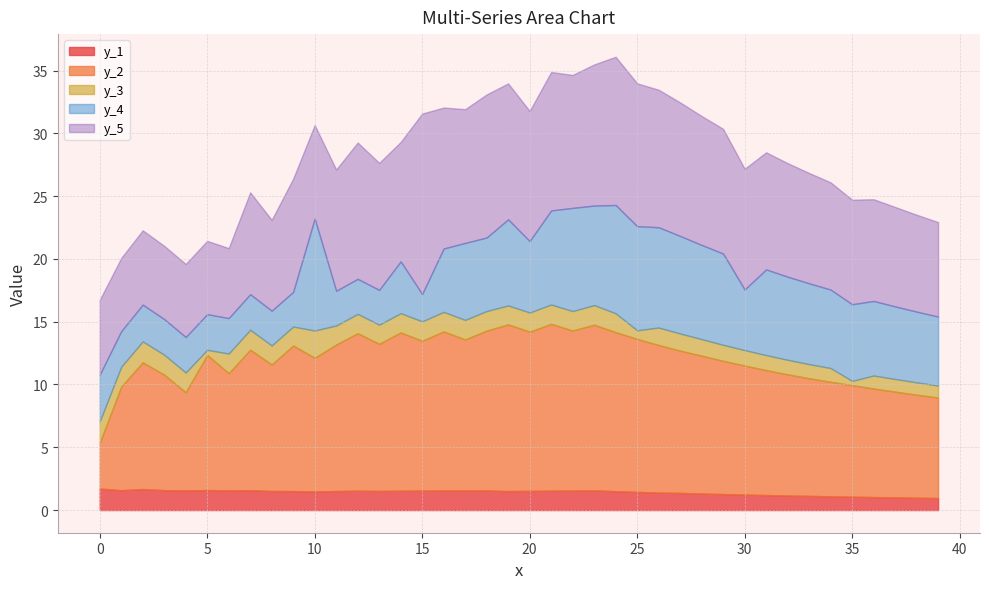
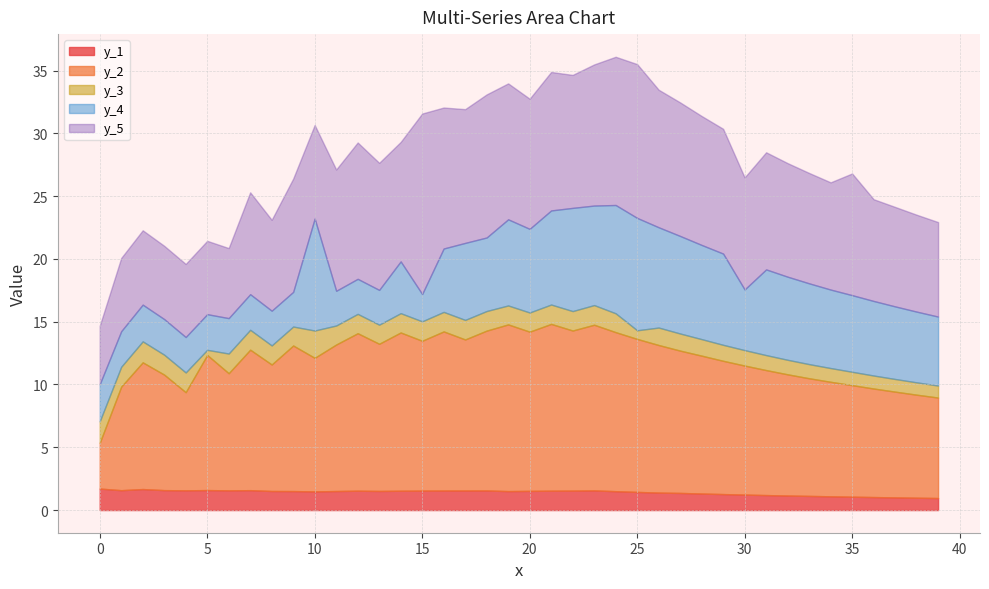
y_4, 0: 3.7 -> 3.0
y_5, 0: 6.0 -> 4.7
y_4, 20: 5.7 -> 6.7
y_4, 25: 8.3 -> 9.0
y_5, 25: 11.4 -> 12.2
y_5, 30: 9.6 -> 8.9
y_3, 35: 0.3 -> 1.1
y_5, 35: 8.3 -> 9.7
